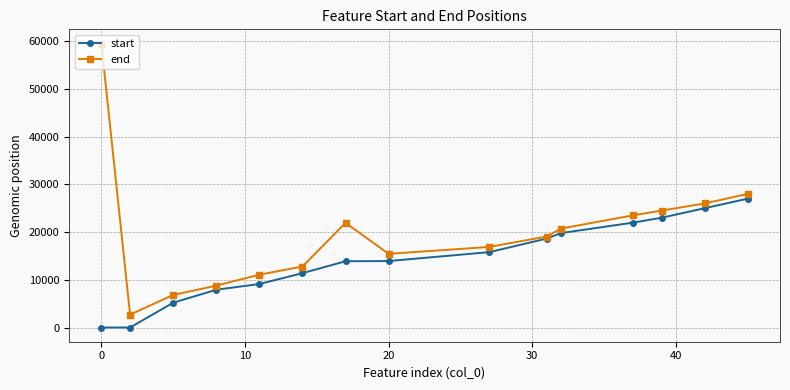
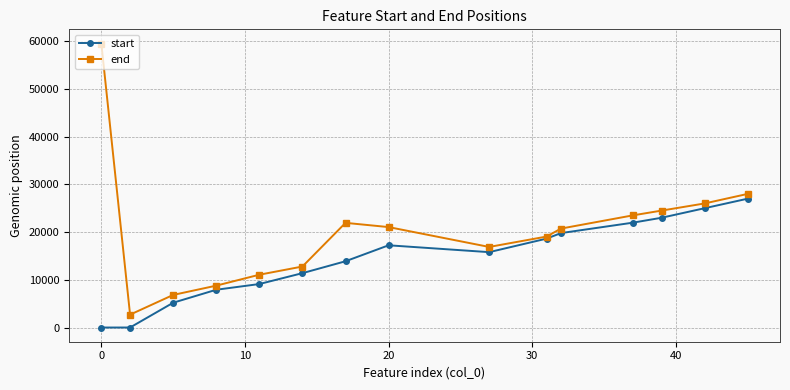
start, 20: 14000 -> 17000
end, 20: 15000 -> 21000
